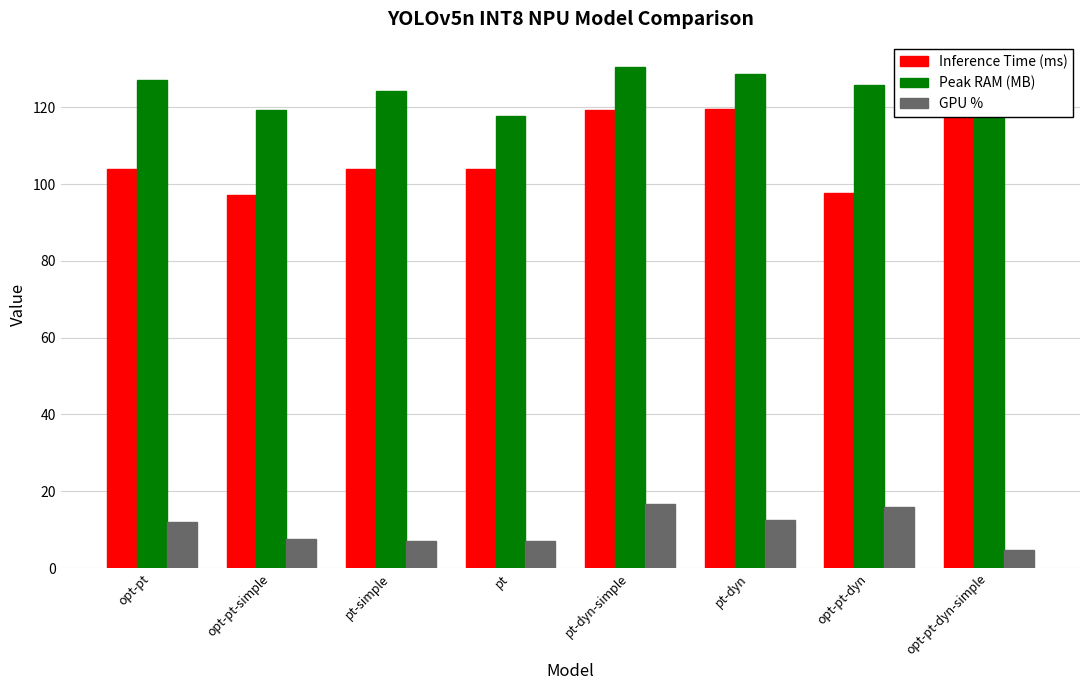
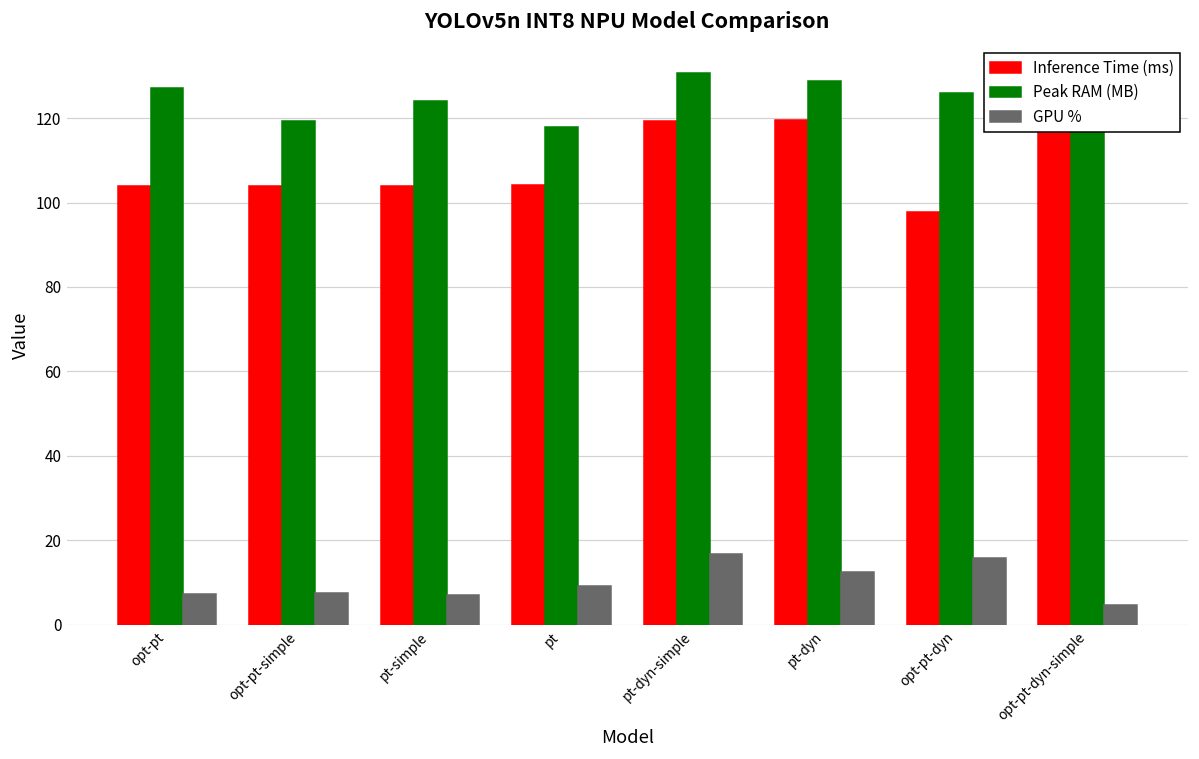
GPU %, opt-pt: 12 -> 7
Inference Time (ms), opt-pt-simple: 97 -> 104
GPU %, pt: 7 -> 9
